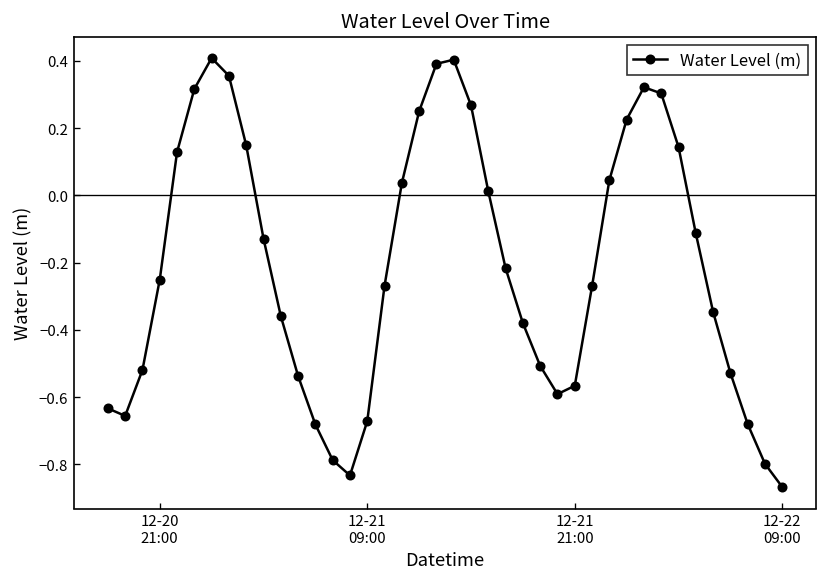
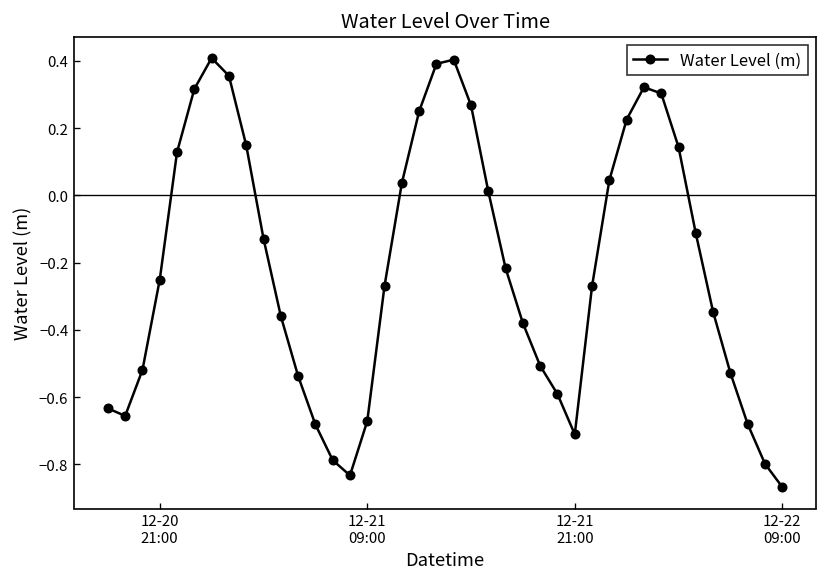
12-21 21:00: -0.57 -> -0.71
